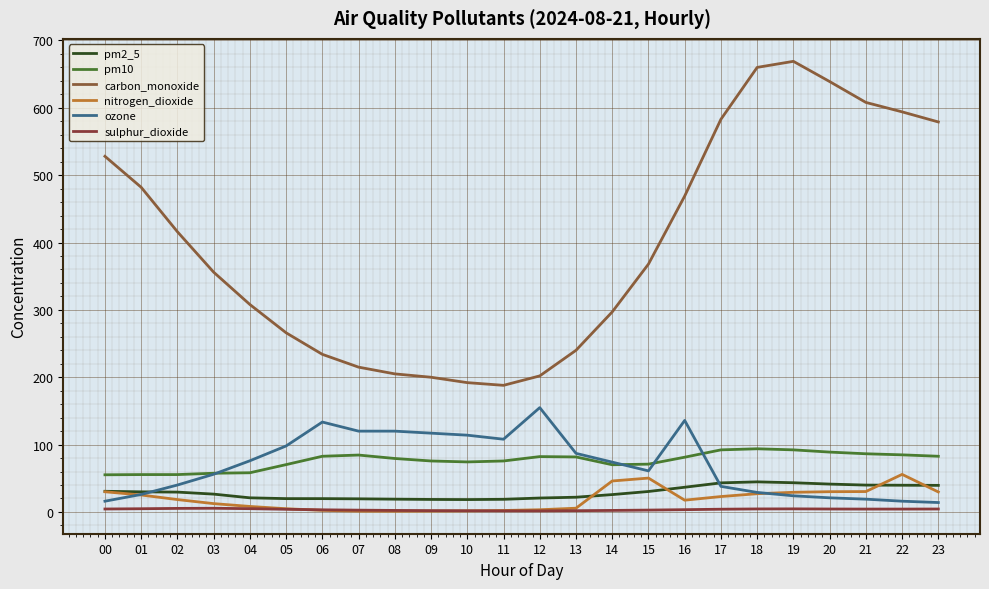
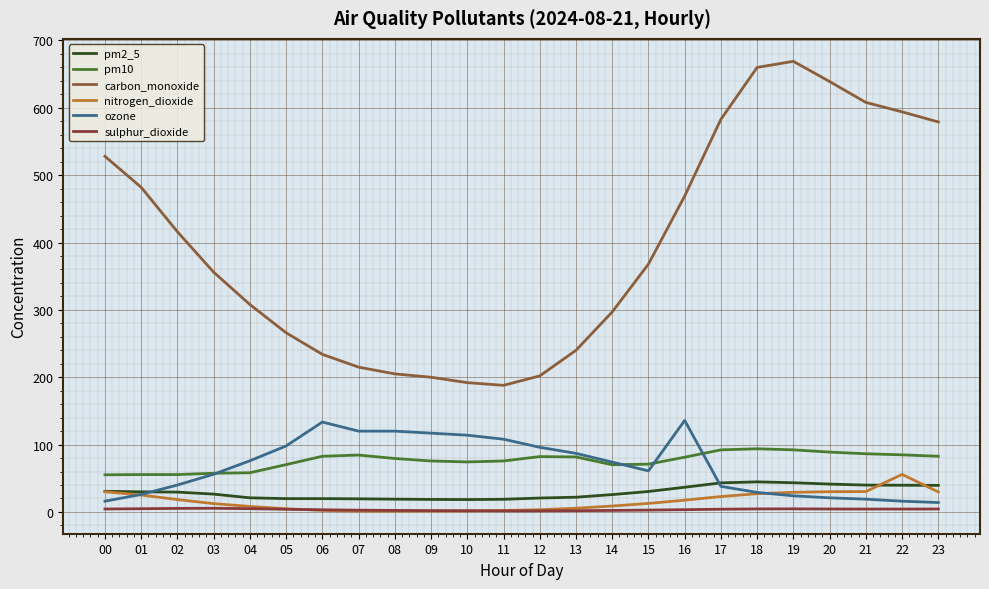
ozone, 12: 150 -> 100
nitrogen_dioxide, 14: 50 -> 10
nitrogen_dioxide, 15: 50 -> 10
